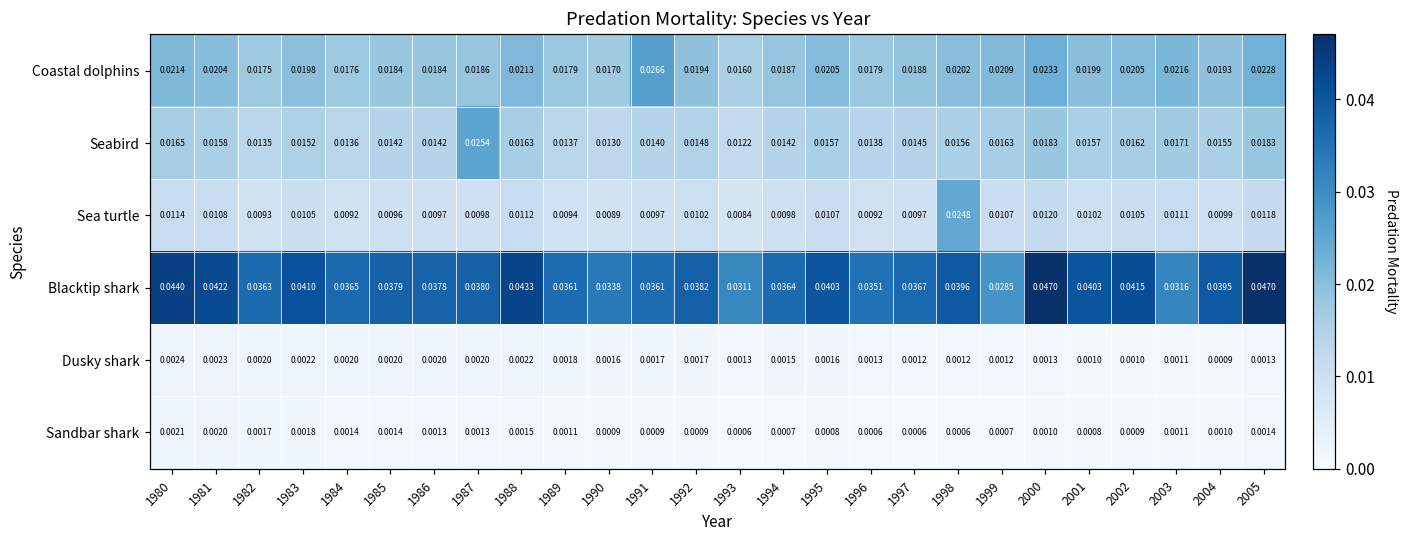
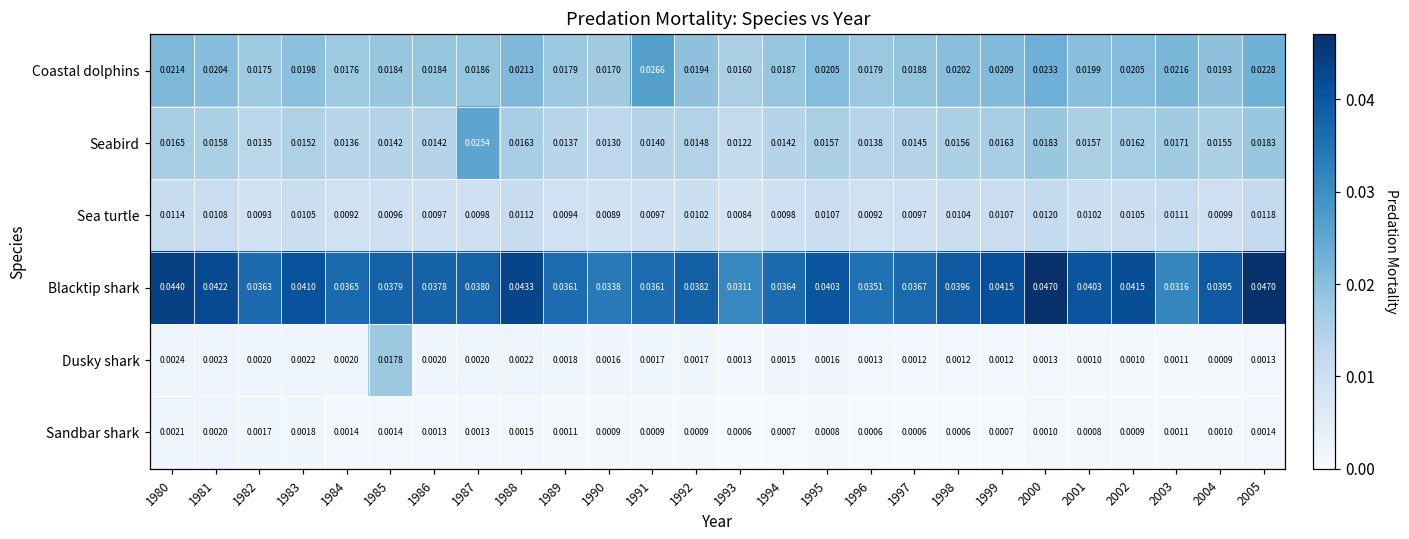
Sea turtle, 1998: 0.0248 -> 0.0104
Blacktip shark, 1999: 0.0285 -> 0.0415
Dusky shark, 1985: 0.0020 -> 0.0178
